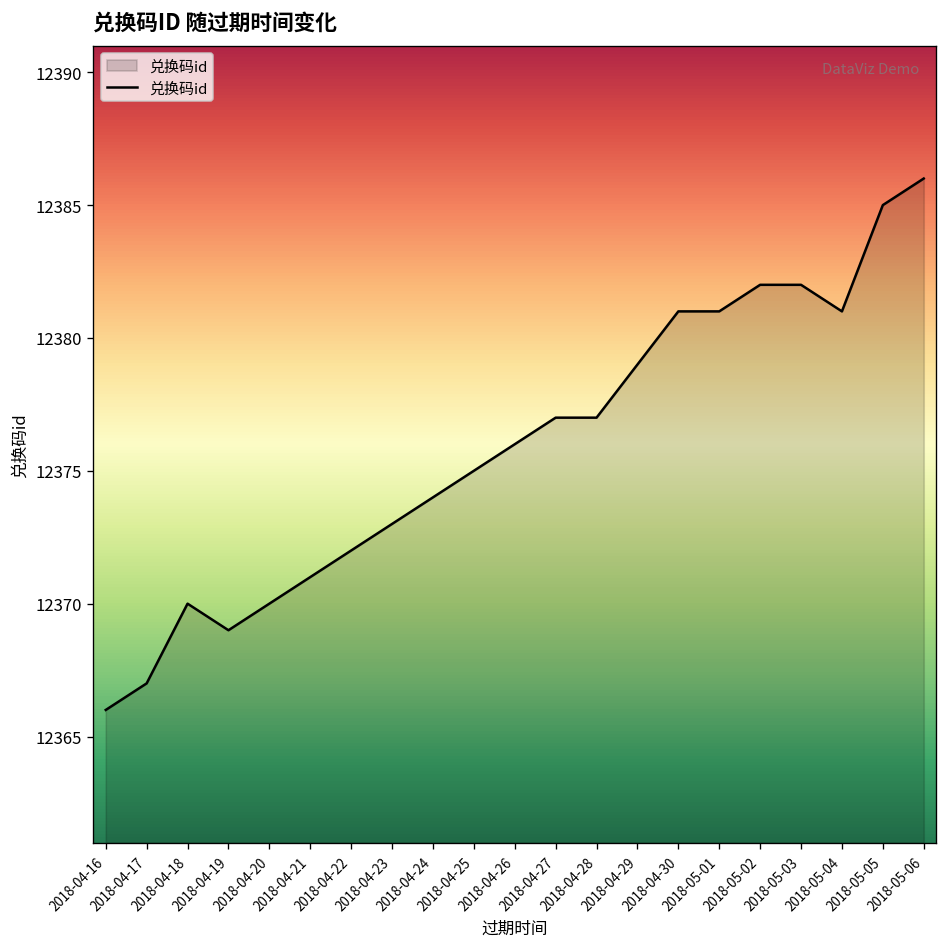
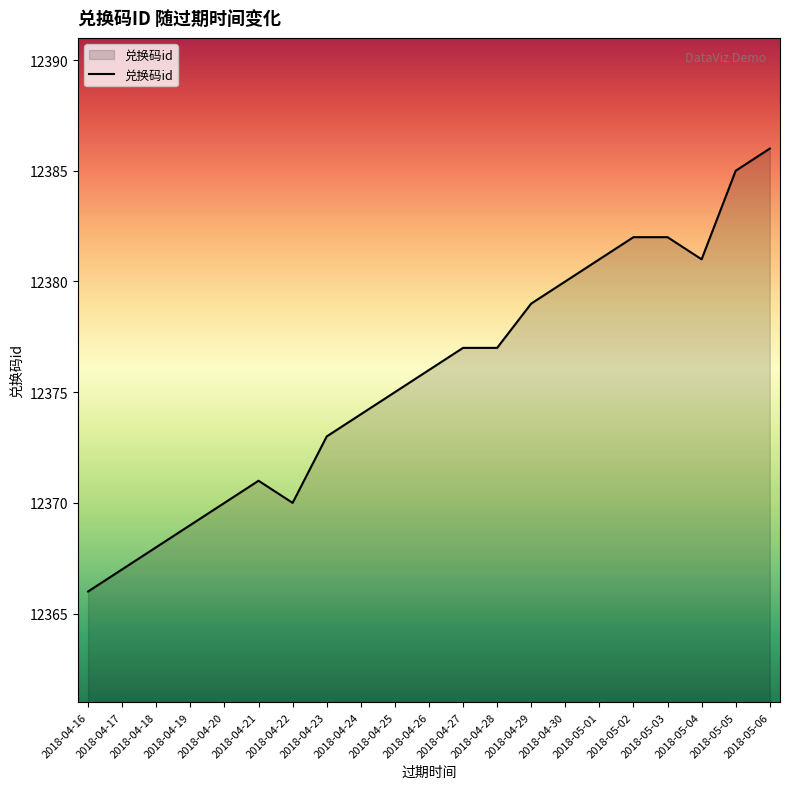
2018-04-18: 12370 -> 12368
2018-04-22: 12372 -> 12370
2018-04-30: 12381 -> 12380
